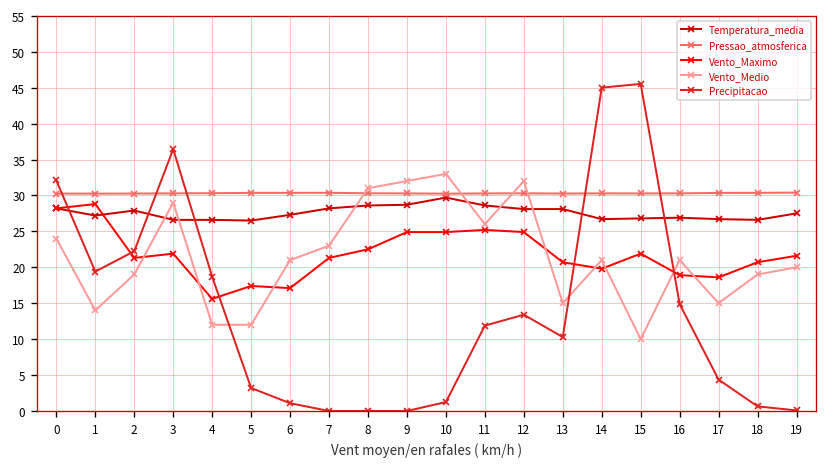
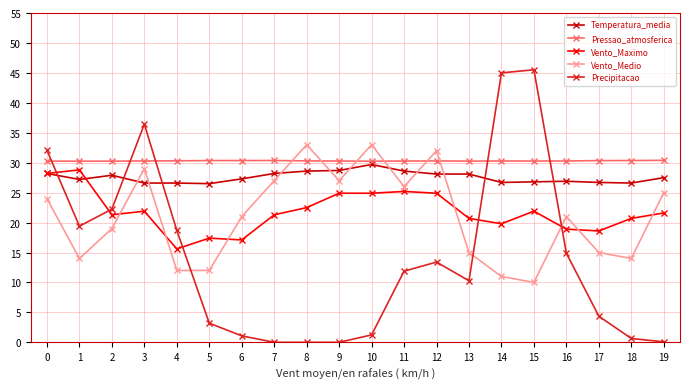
Vento_Medio, 7: 23 -> 27
Vento_Medio, 8: 31 -> 33
Vento_Medio, 9: 32 -> 27
Vento_Medio, 14: 21 -> 11
Vento_Medio, 18: 19 -> 14
Vento_Medio, 19: 20 -> 25
